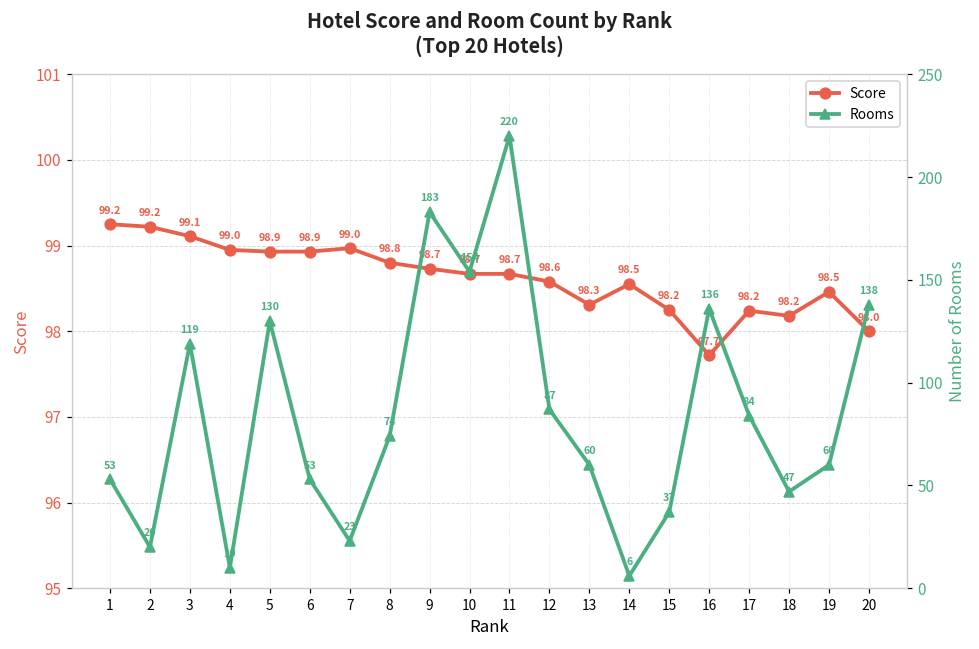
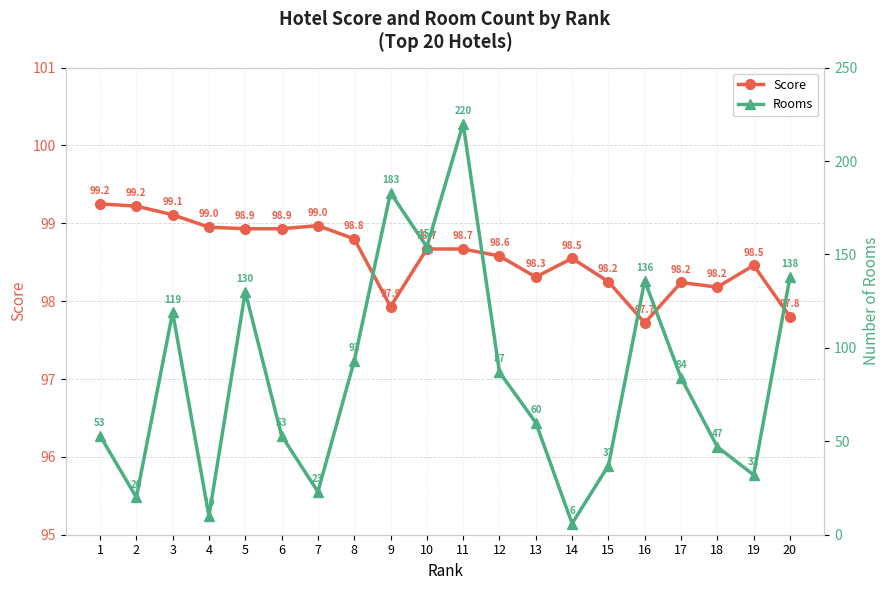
Score, 9: 98.7 -> 97.9
Score, 20: 98.0 -> 97.8
Rooms, 8: 74 -> 93
Rooms, 19: 60 -> 32
